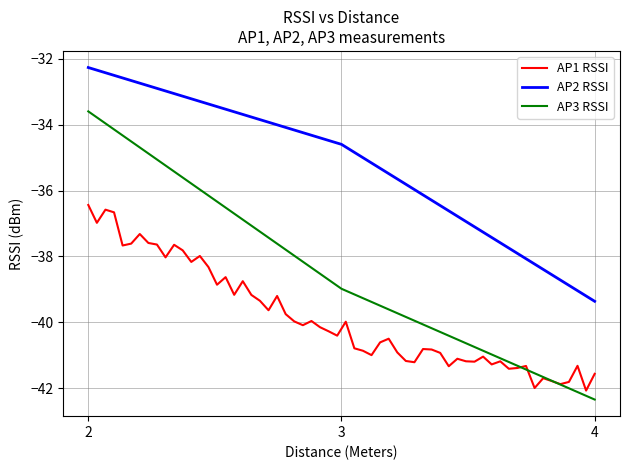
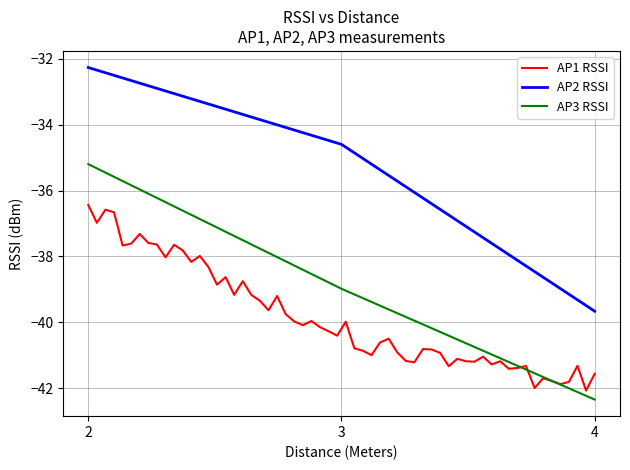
AP3 RSSI, 2: -33.6 -> -35.2
AP2 RSSI, 4: -39.4 -> -39.7
